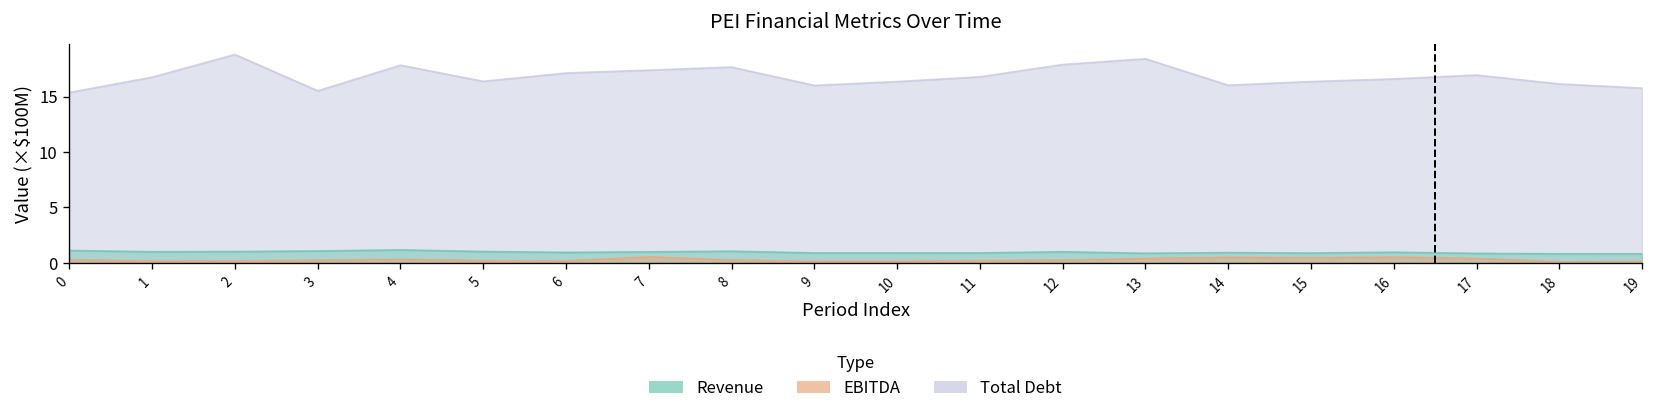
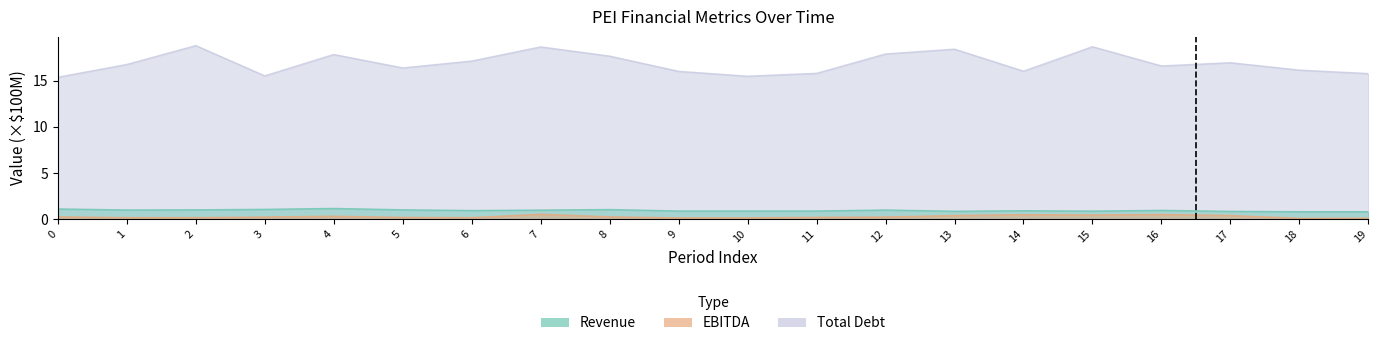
Total Debt, 7: 17 -> 19
Total Debt, 10: 16 -> 15
Total Debt, 11: 17 -> 16
Total Debt, 15: 16 -> 19
